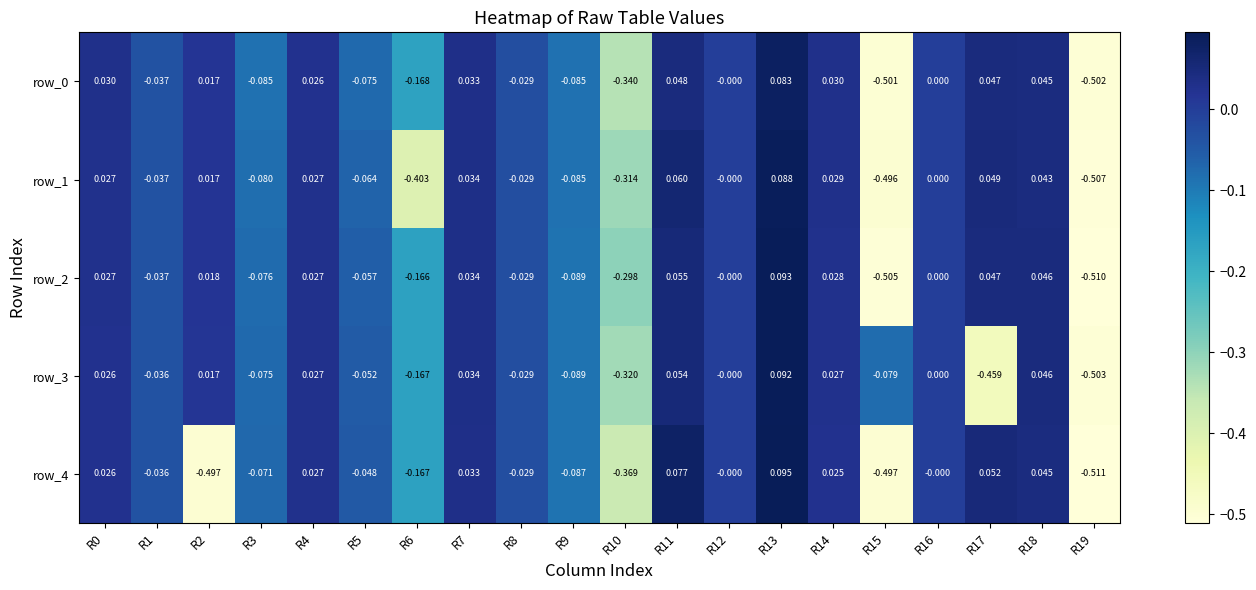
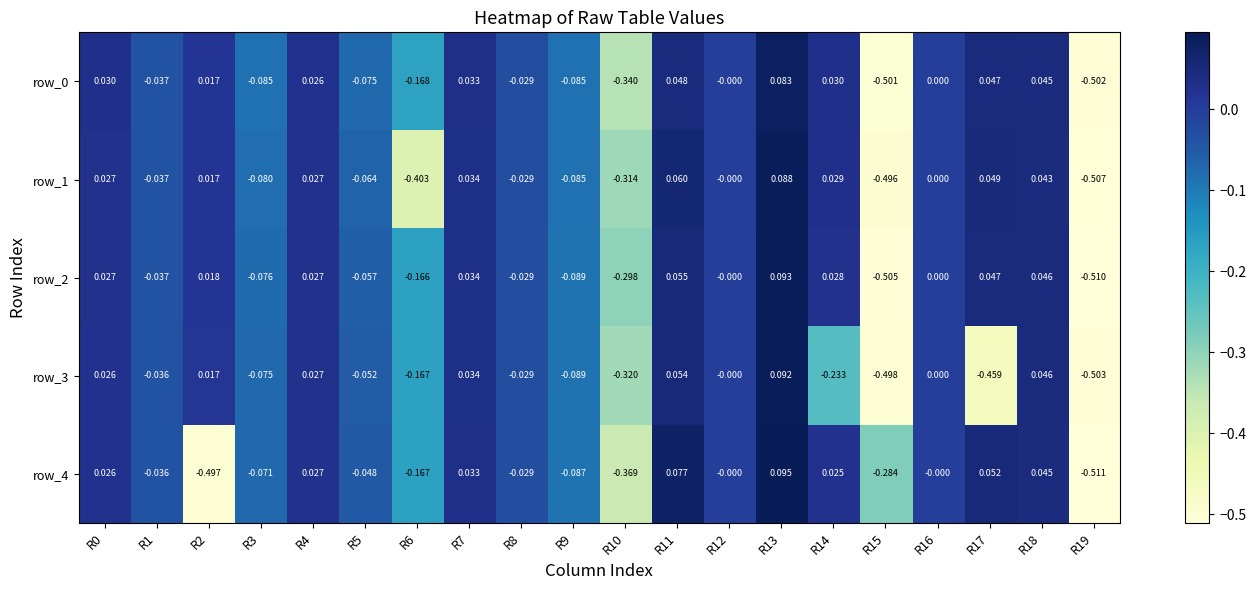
row_3, R14: 0.027 -> -0.233
row_3, R15: -0.079 -> -0.498
row_4, R15: -0.497 -> -0.284
